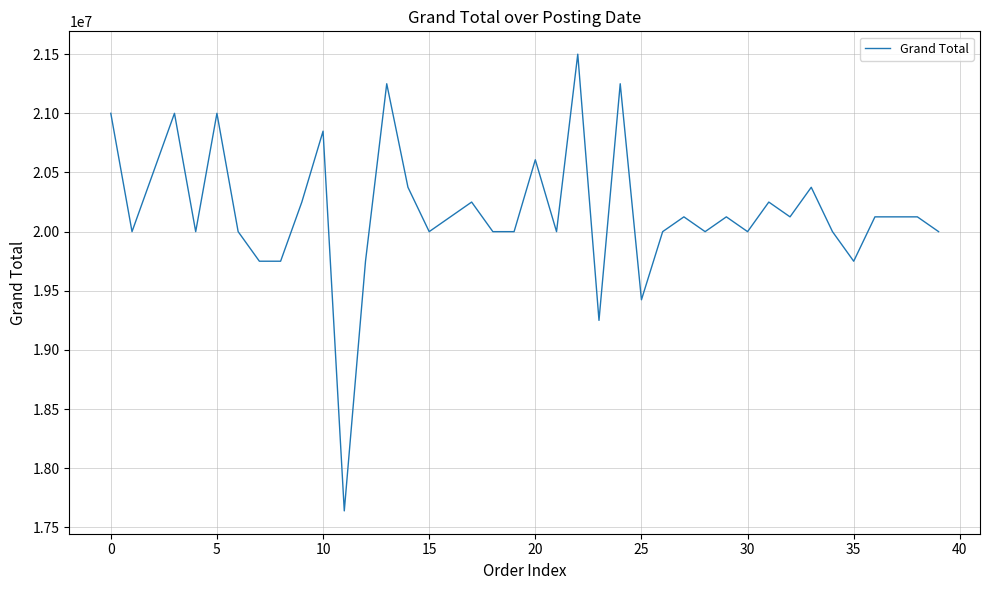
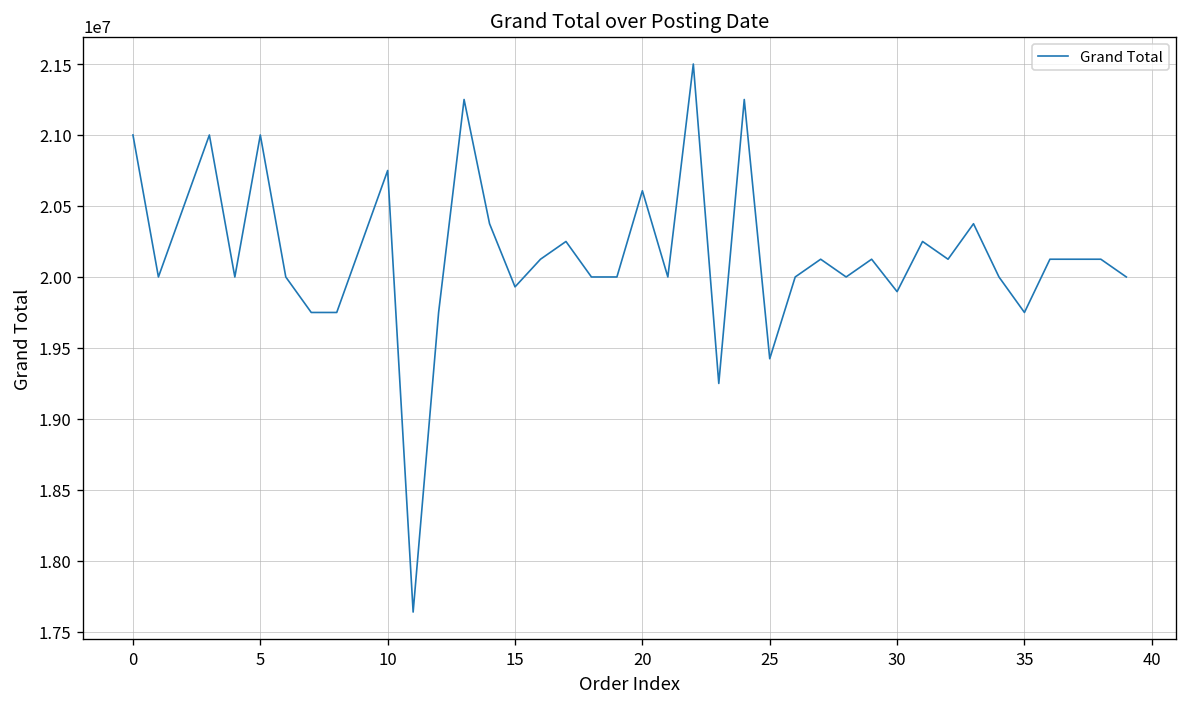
10: 20850000 -> 20750000
15: 20000000 -> 19930000
30: 20000000 -> 19900000
